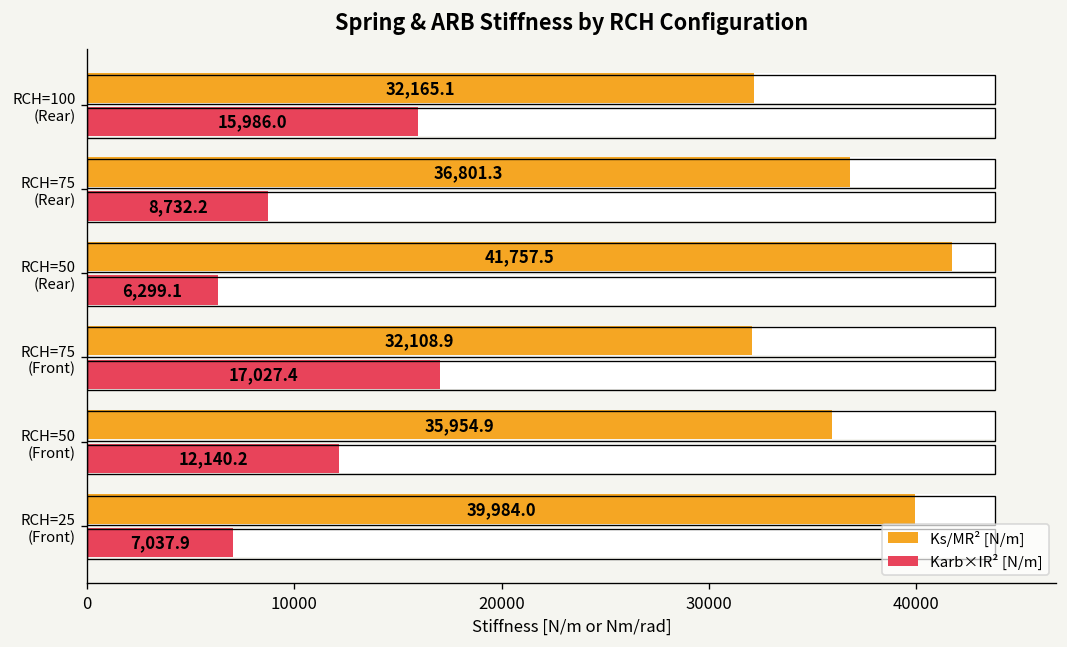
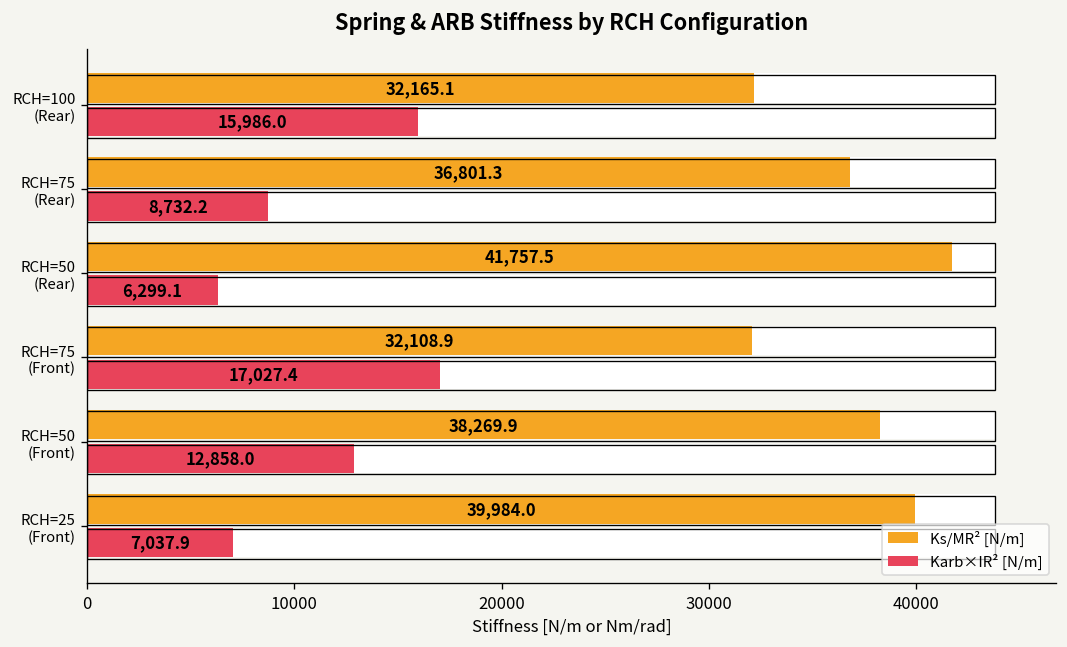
Ks/MR² [N/m], RCH=50 (Front): 35,954.9 -> 38,269.9
Karb×IR² [N/m], RCH=50 (Front): 12,140.2 -> 12,858.0
